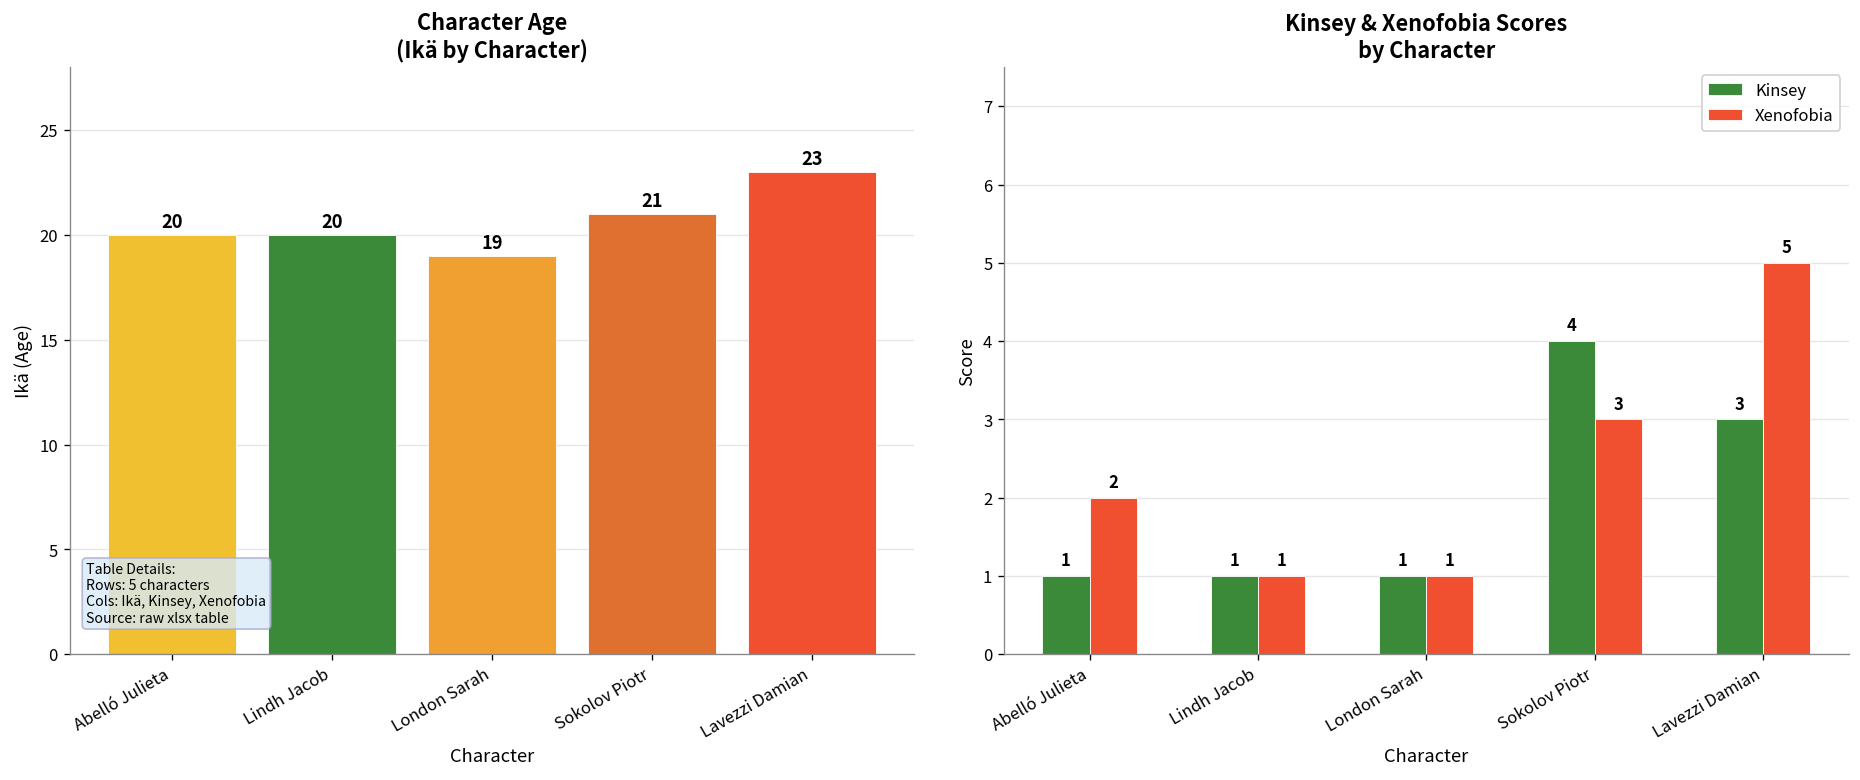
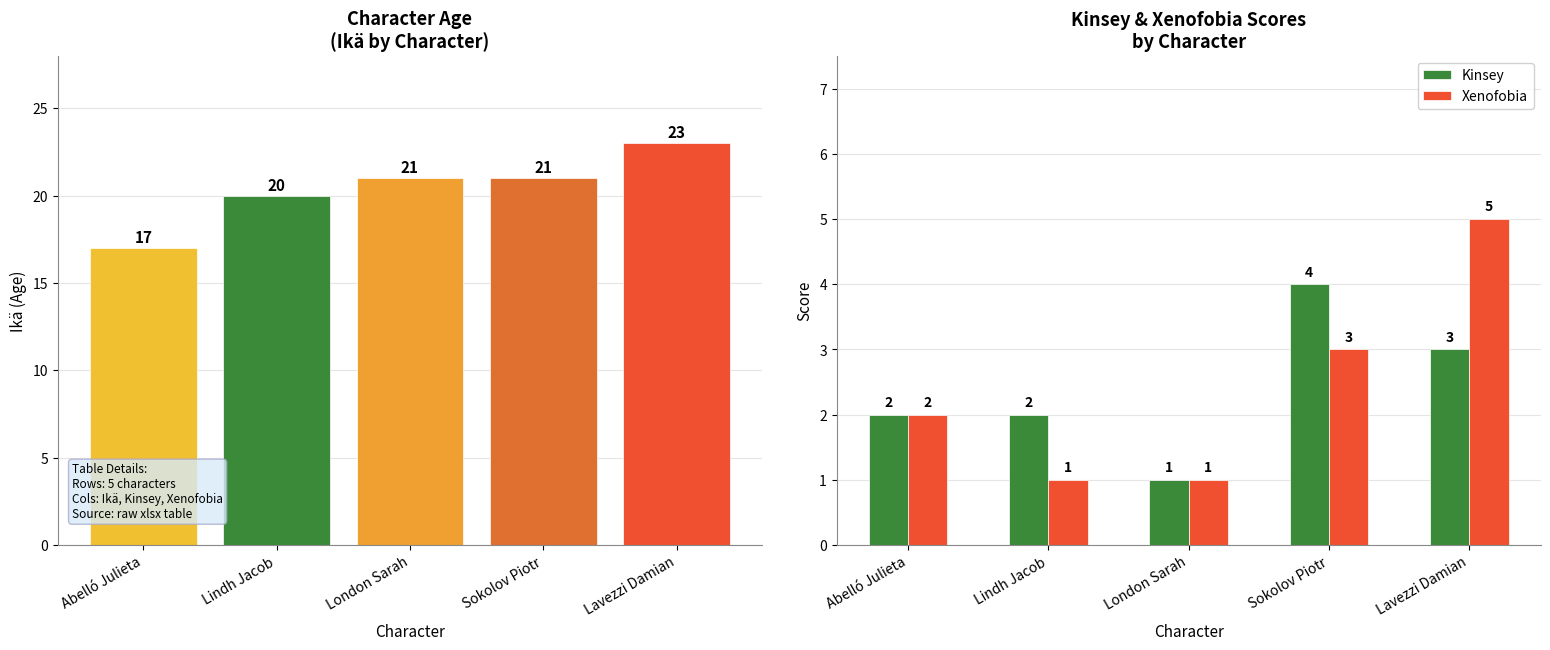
Character Age (Ikä by Character), Abelló Julieta: 20 -> 17
Character Age (Ikä by Character), London Sarah: 19 -> 21
Kinsey & Xenofobia Scores by Character, Kinsey, Abelló Julieta: 1 -> 2
Kinsey & Xenofobia Scores by Character, Kinsey, Lindh Jacob: 1 -> 2
